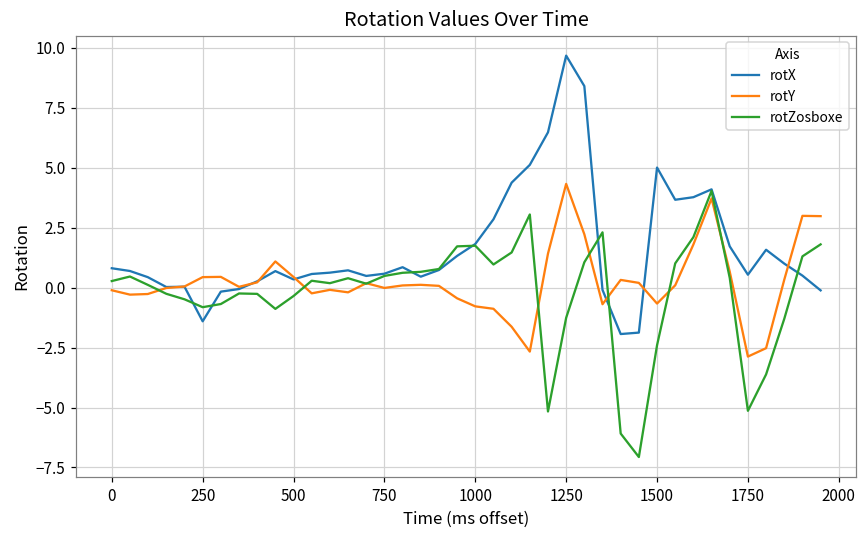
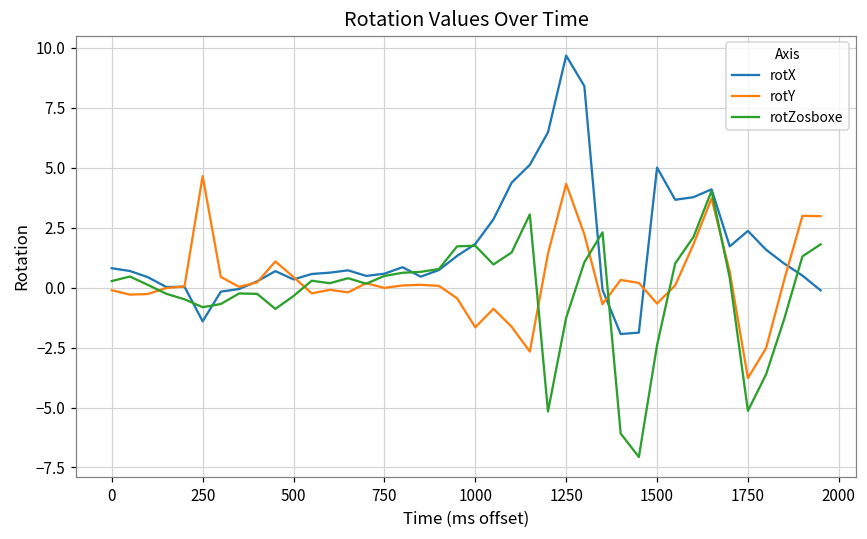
rotY, 250: 0.4 -> 4.7
rotY, 1000: -0.8 -> -1.7
rotX, 1750: 0.5 -> 2.4
rotY, 1750: -2.9 -> -3.8
